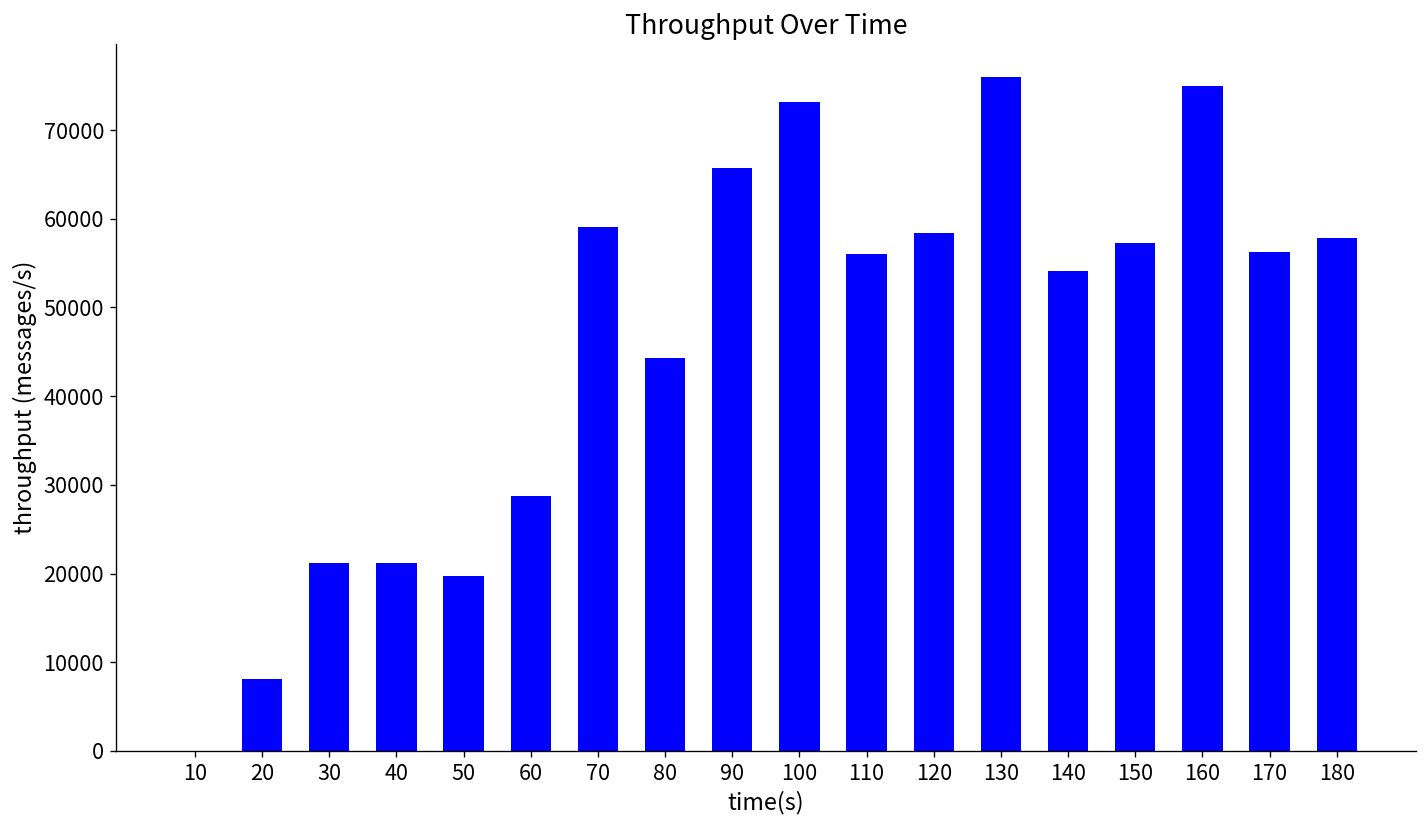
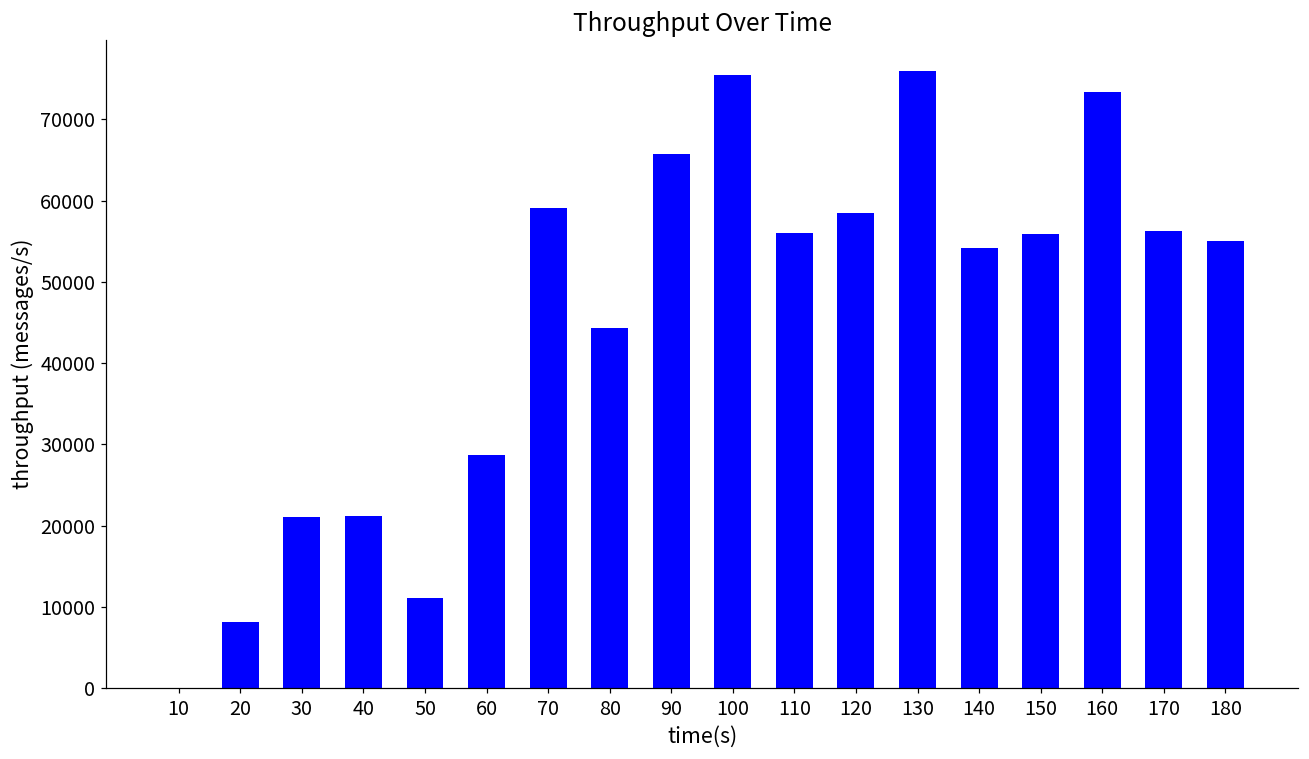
50: 20000 -> 11000
100: 73000 -> 75000
150: 57000 -> 56000
160: 75000 -> 73000
180: 58000 -> 55000
